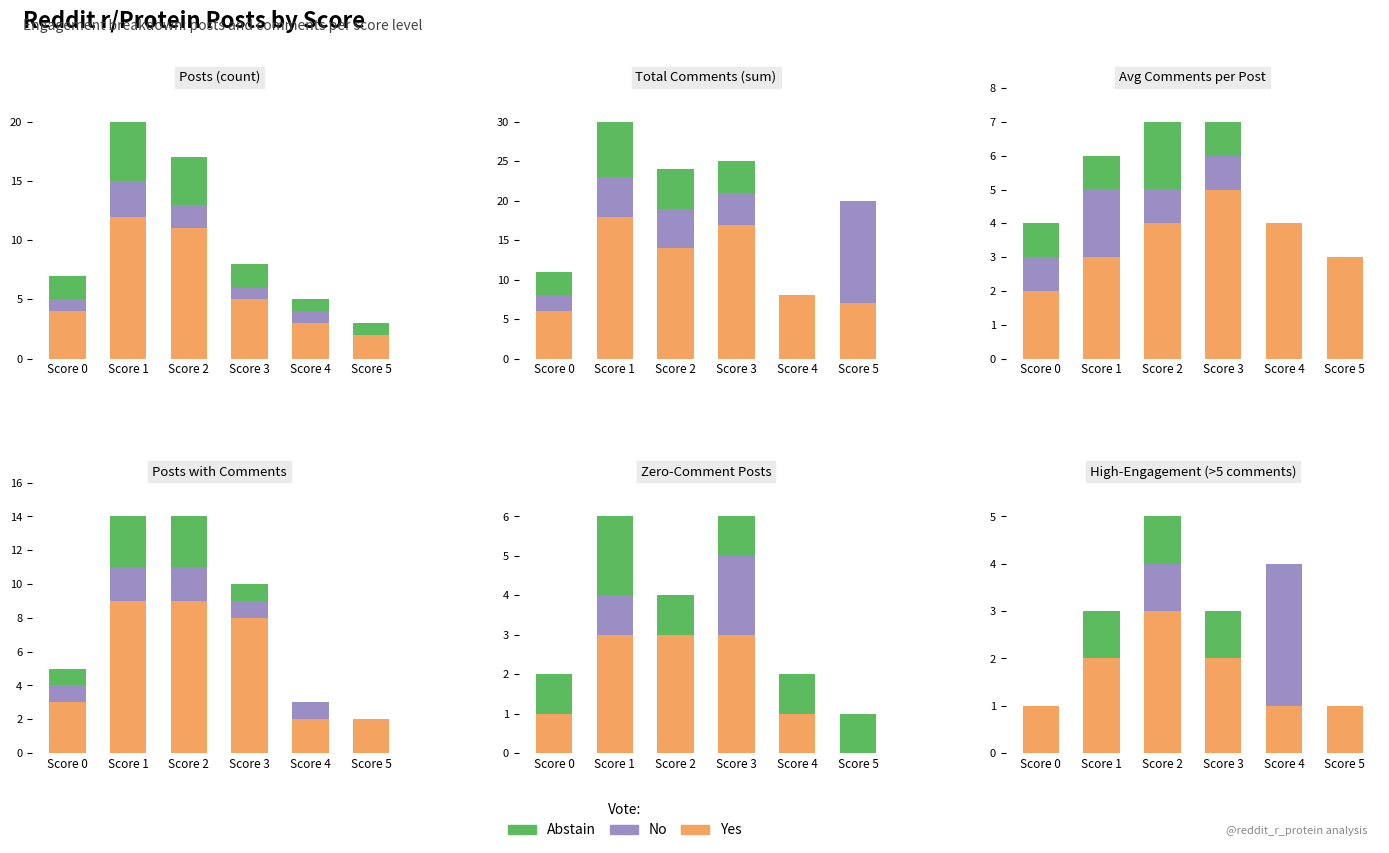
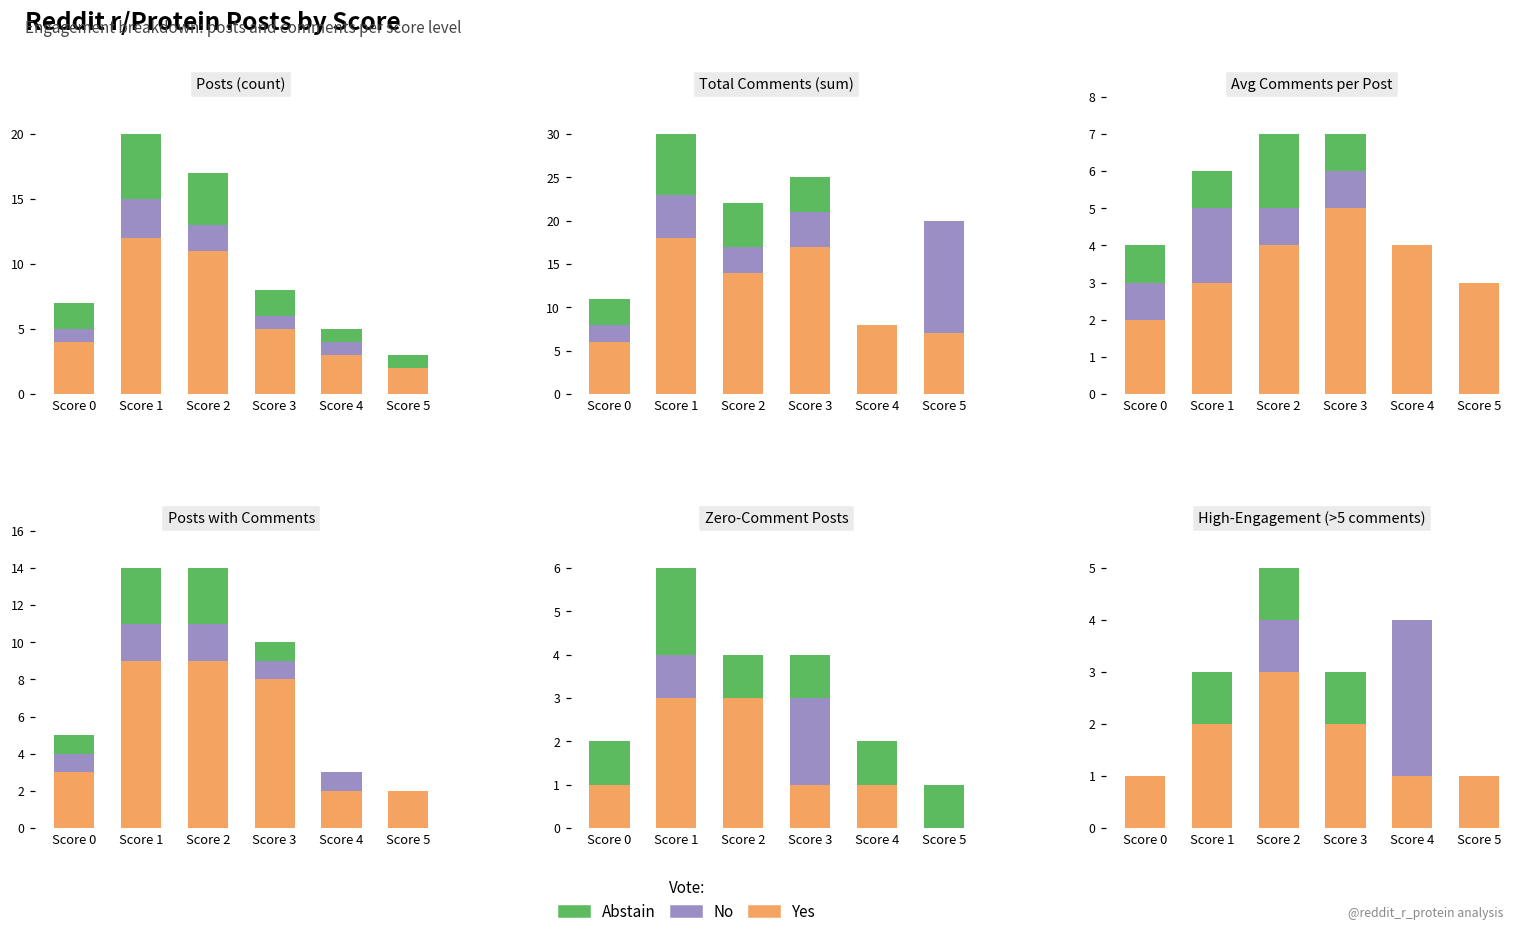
Total Comments (sum), No, Score 2: 5 -> 3
Zero-Comment Posts, Yes, Score 3: 3 -> 1
